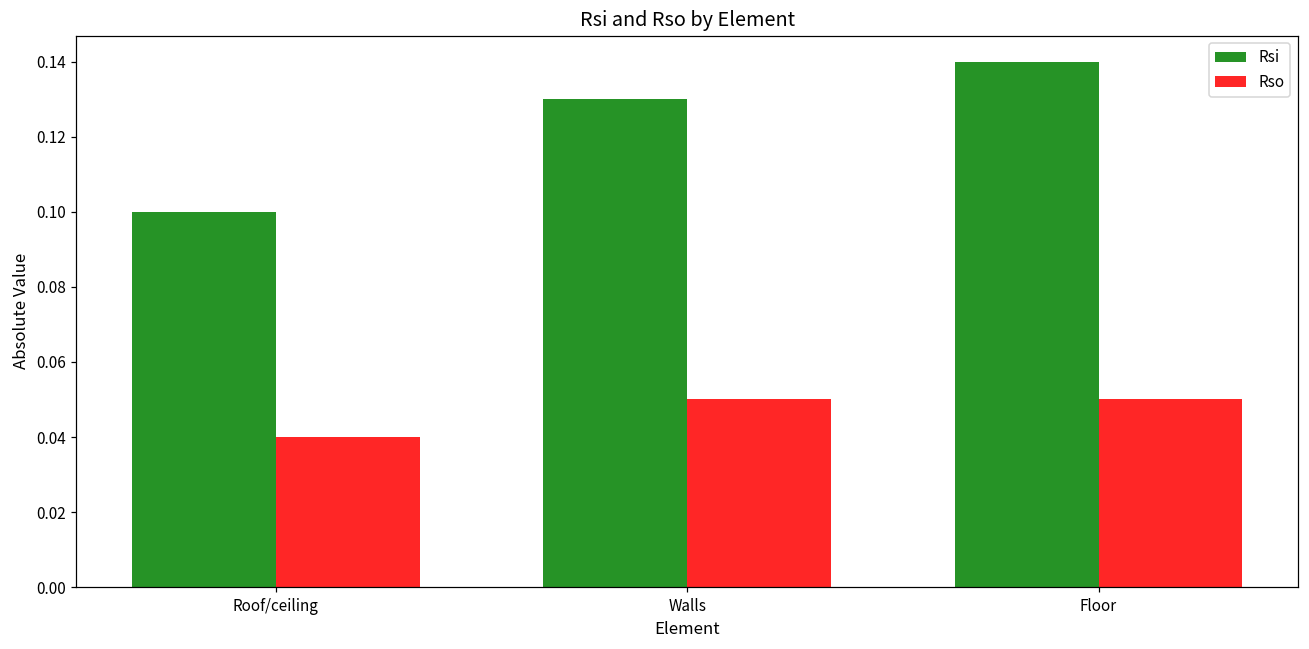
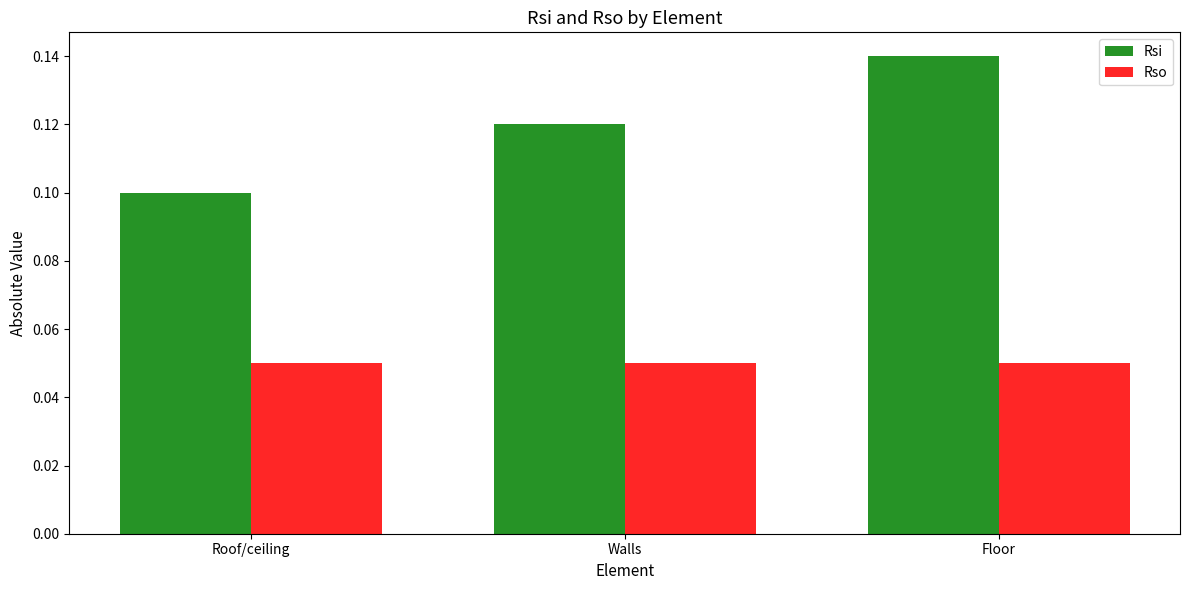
Rso, Roof/ceiling: 0.04 -> 0.05
Rsi, Walls: 0.13 -> 0.12
